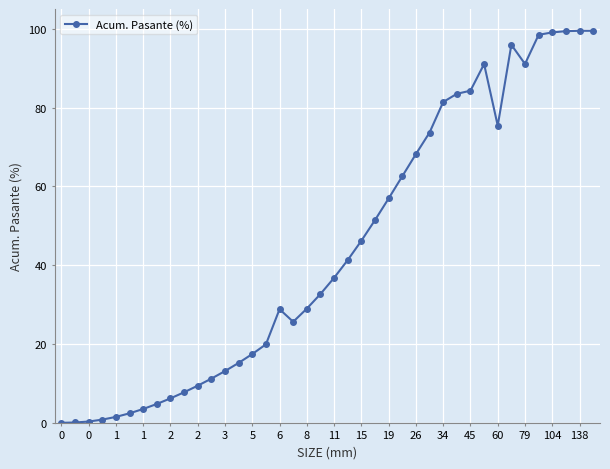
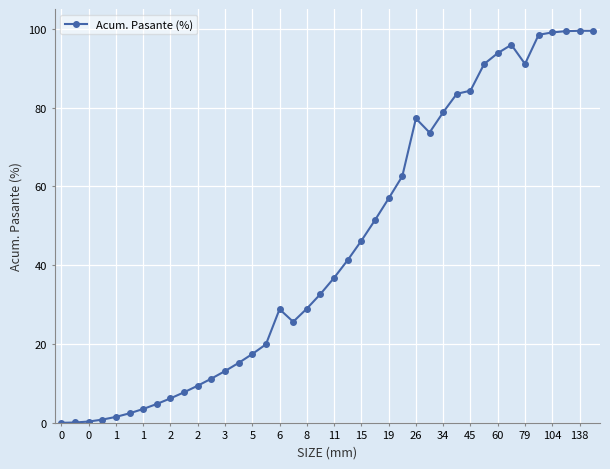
26: 68 -> 77
34: 81 -> 79
60: 75 -> 94
